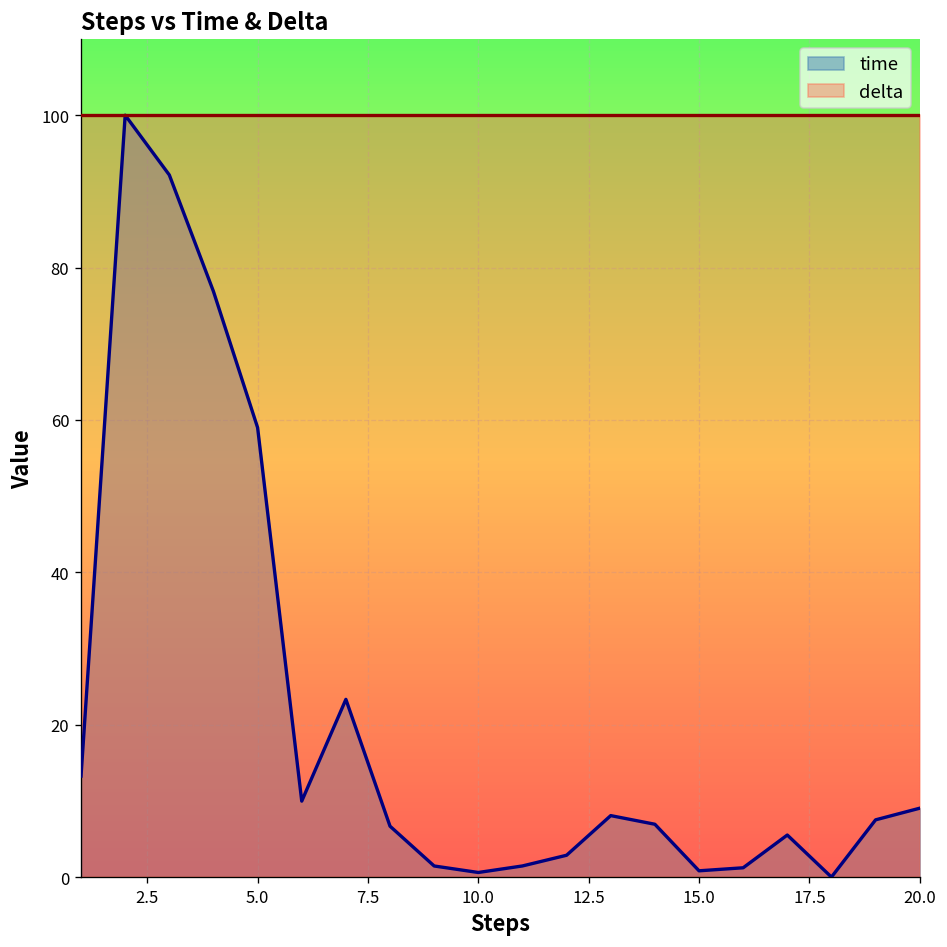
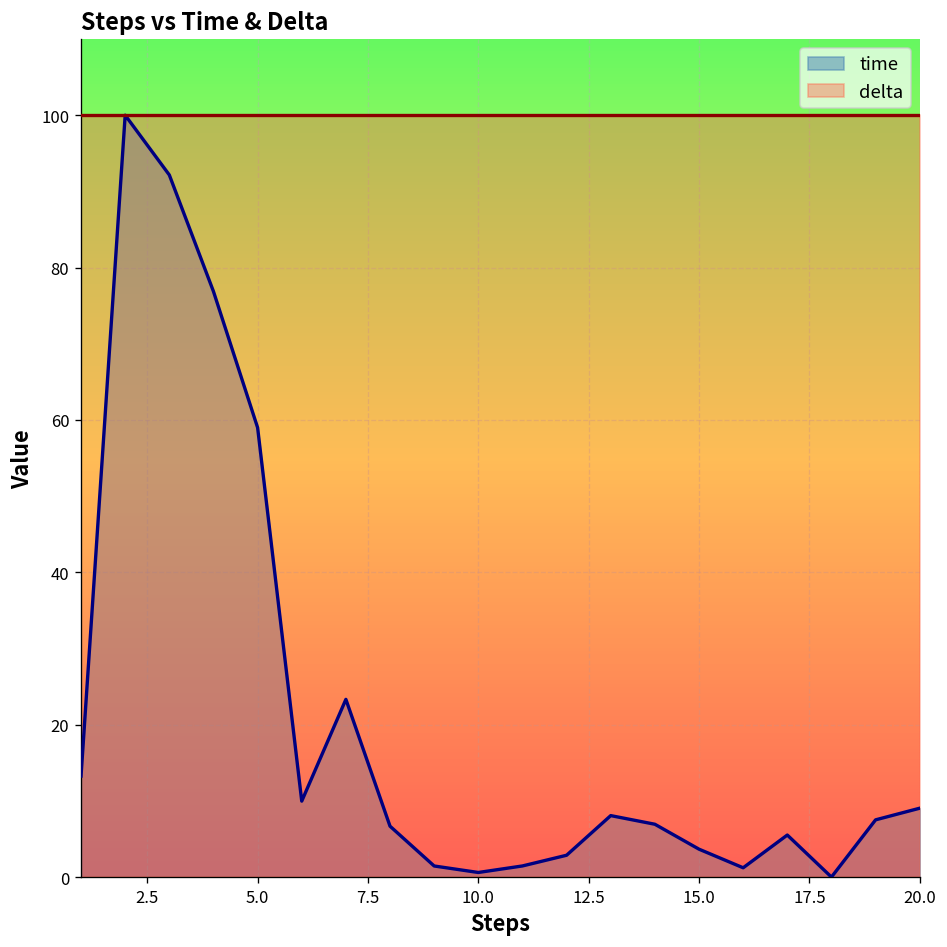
time, 15.0: 1 -> 4
